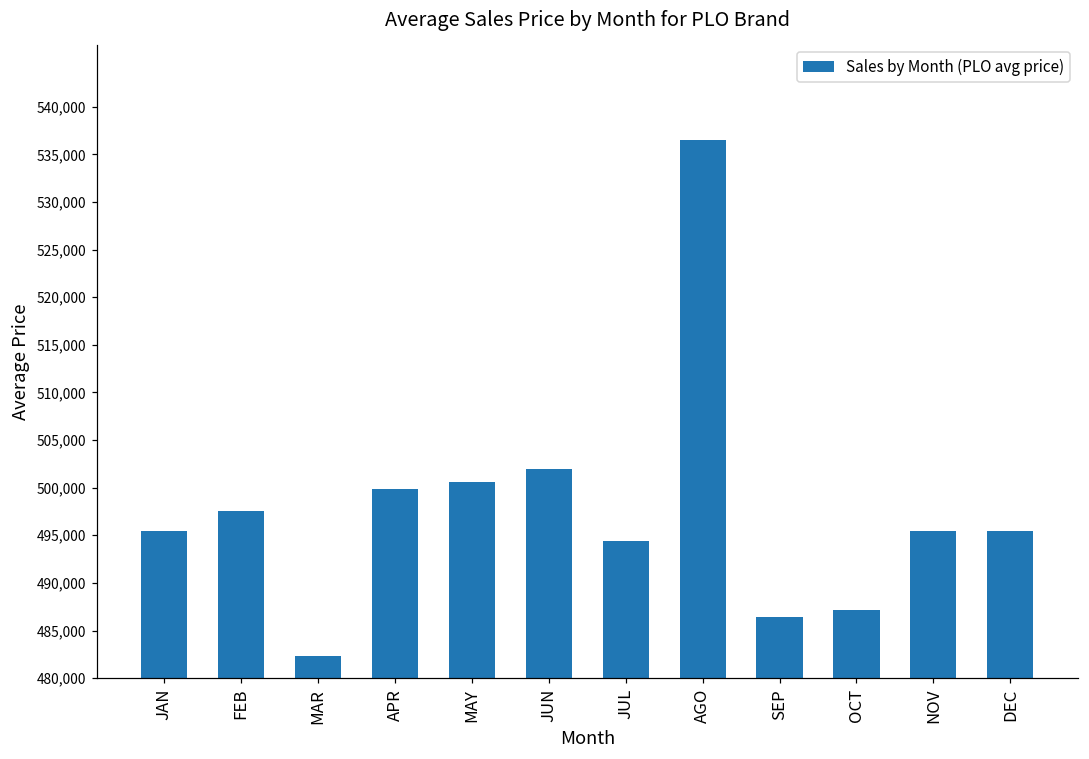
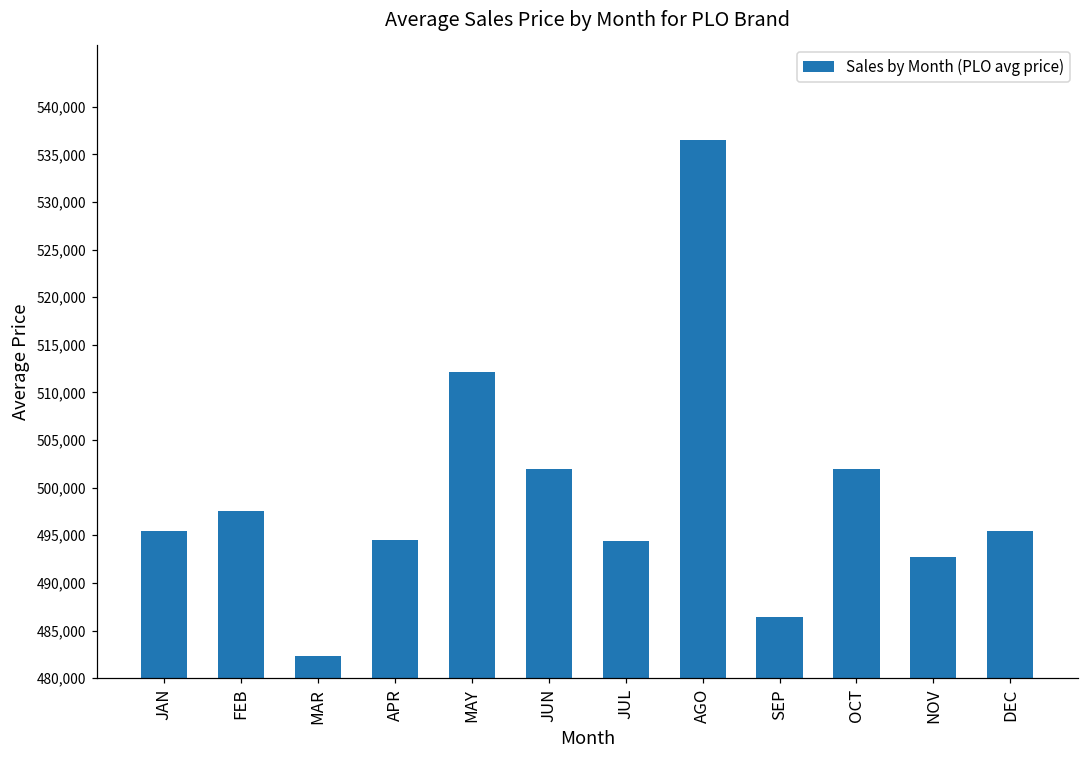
APR: 500,000 -> 495,000
MAY: 501,000 -> 512,000
OCT: 487,000 -> 502,000
NOV: 495,000 -> 493,000
